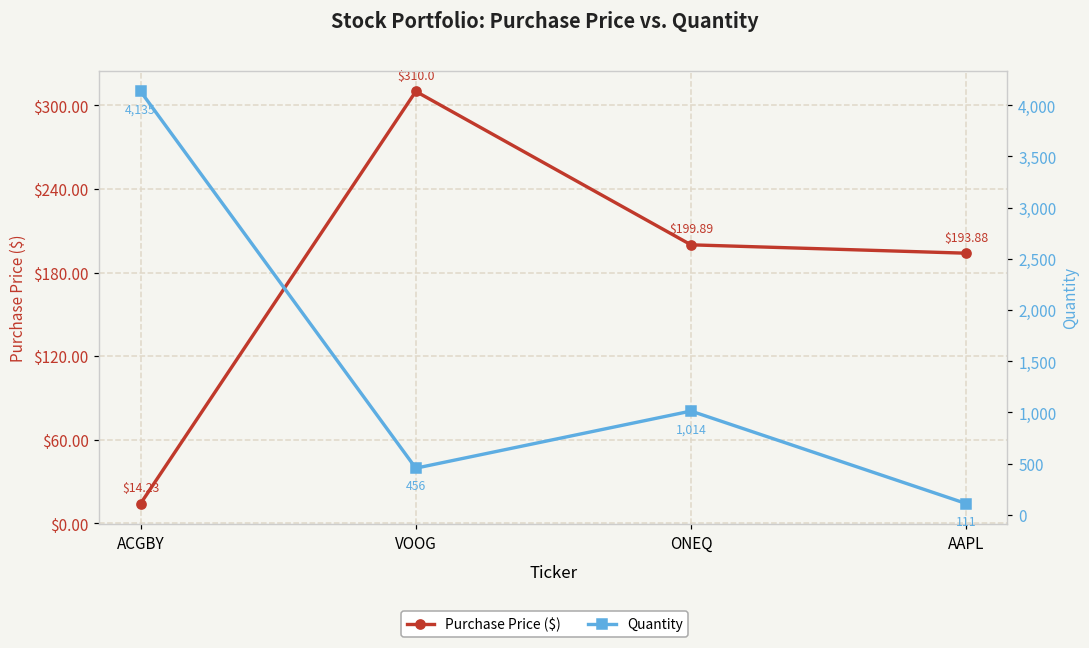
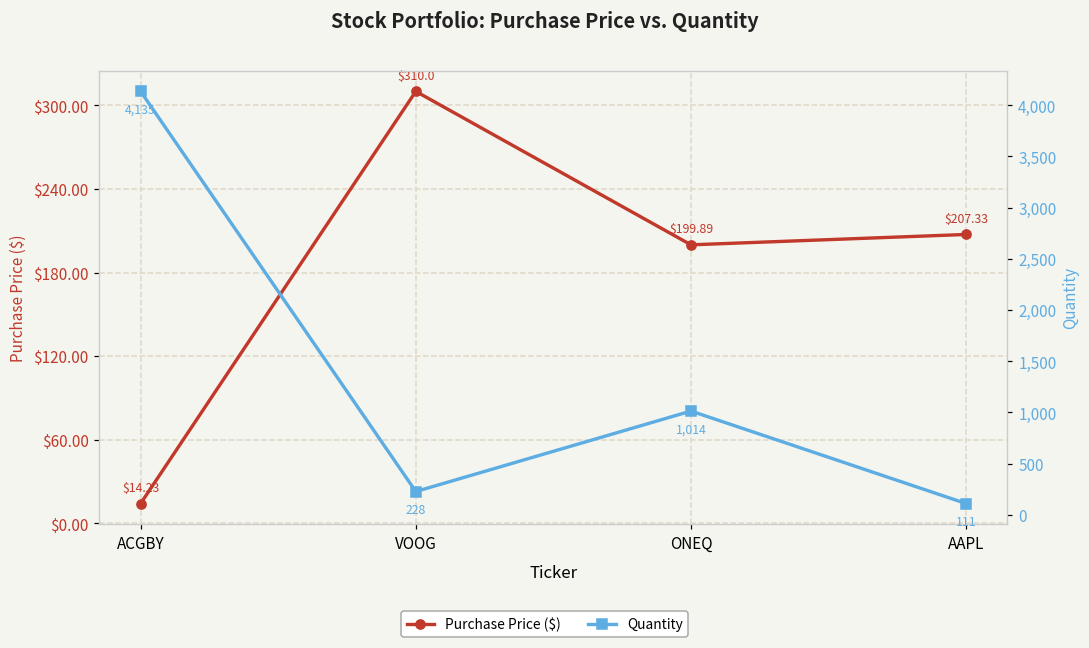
Purchase Price ($), AAPL: $193.88 -> $207.33
Quantity, VOOG: 456 -> 228
